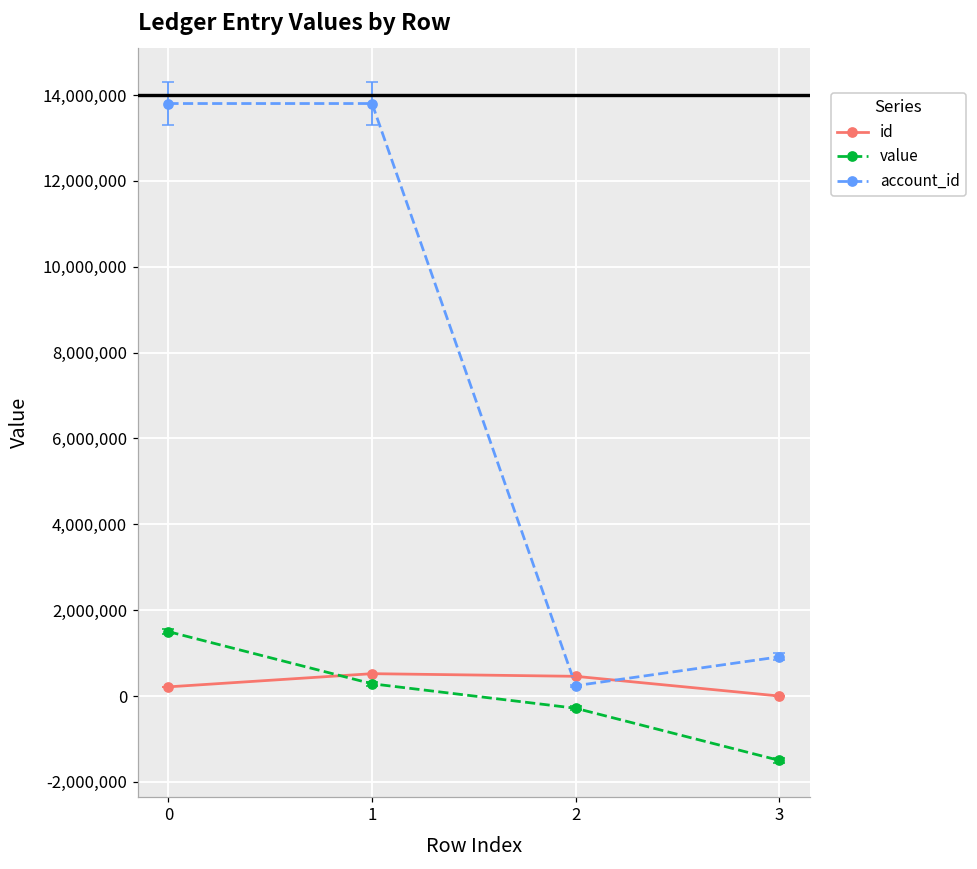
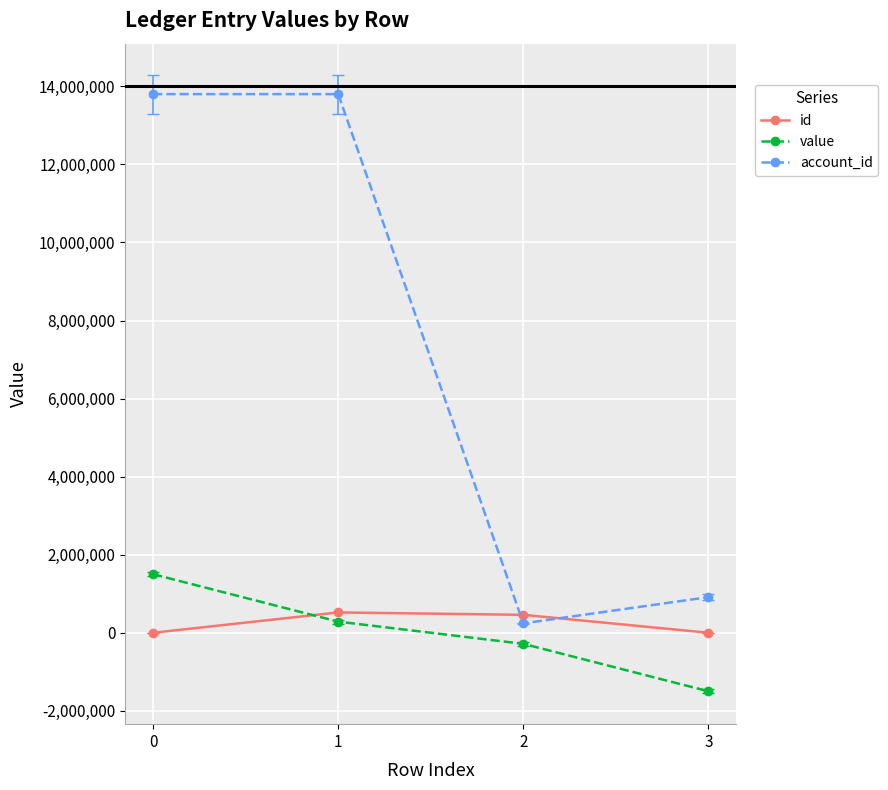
id, 0: 200,000 -> 0
